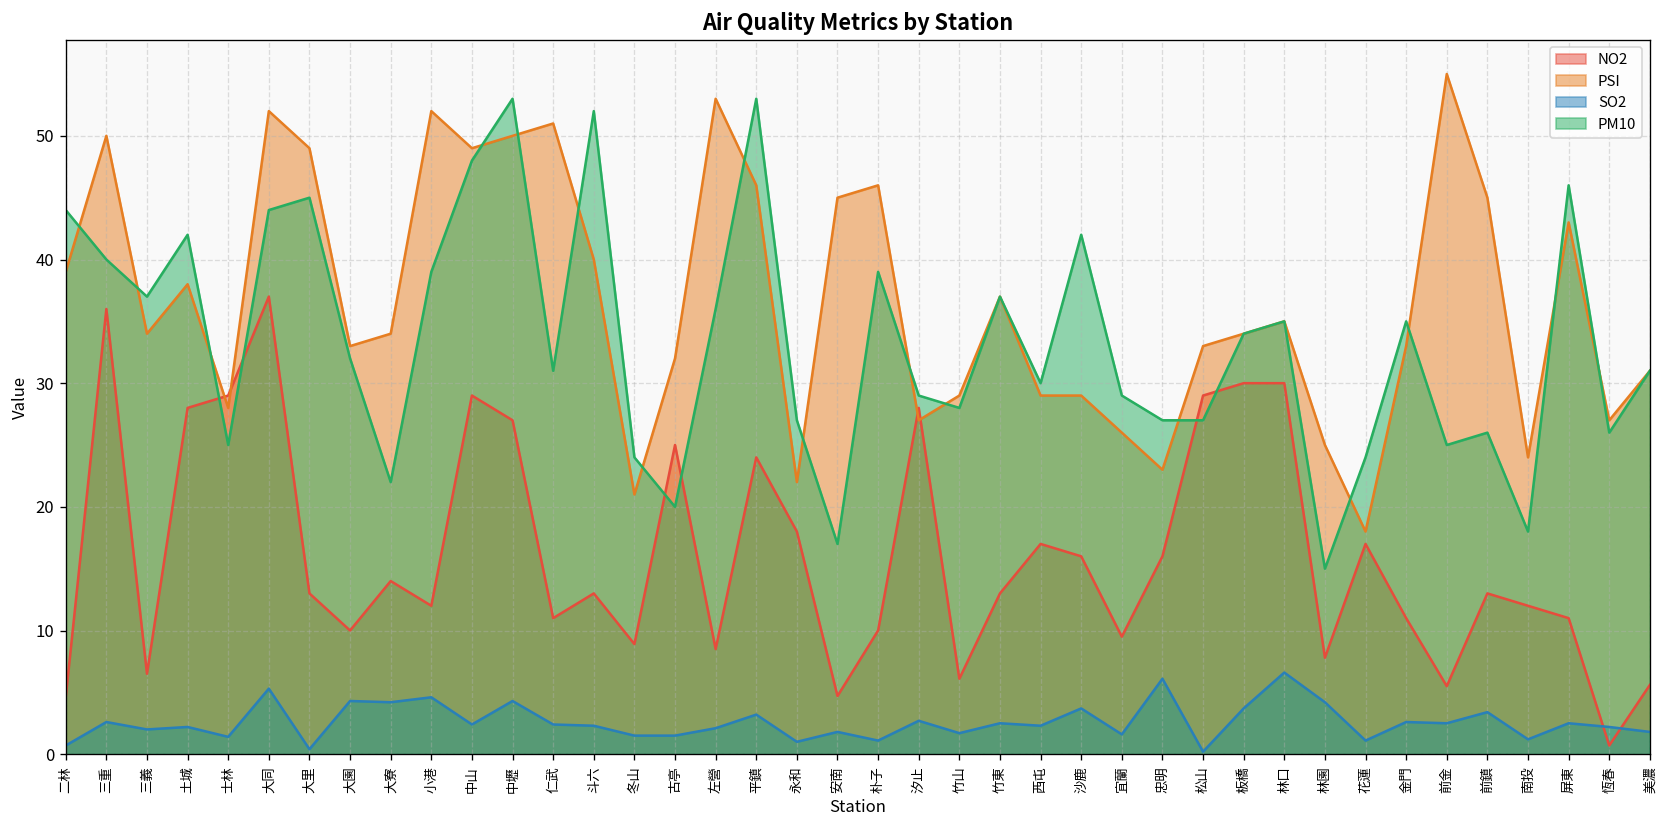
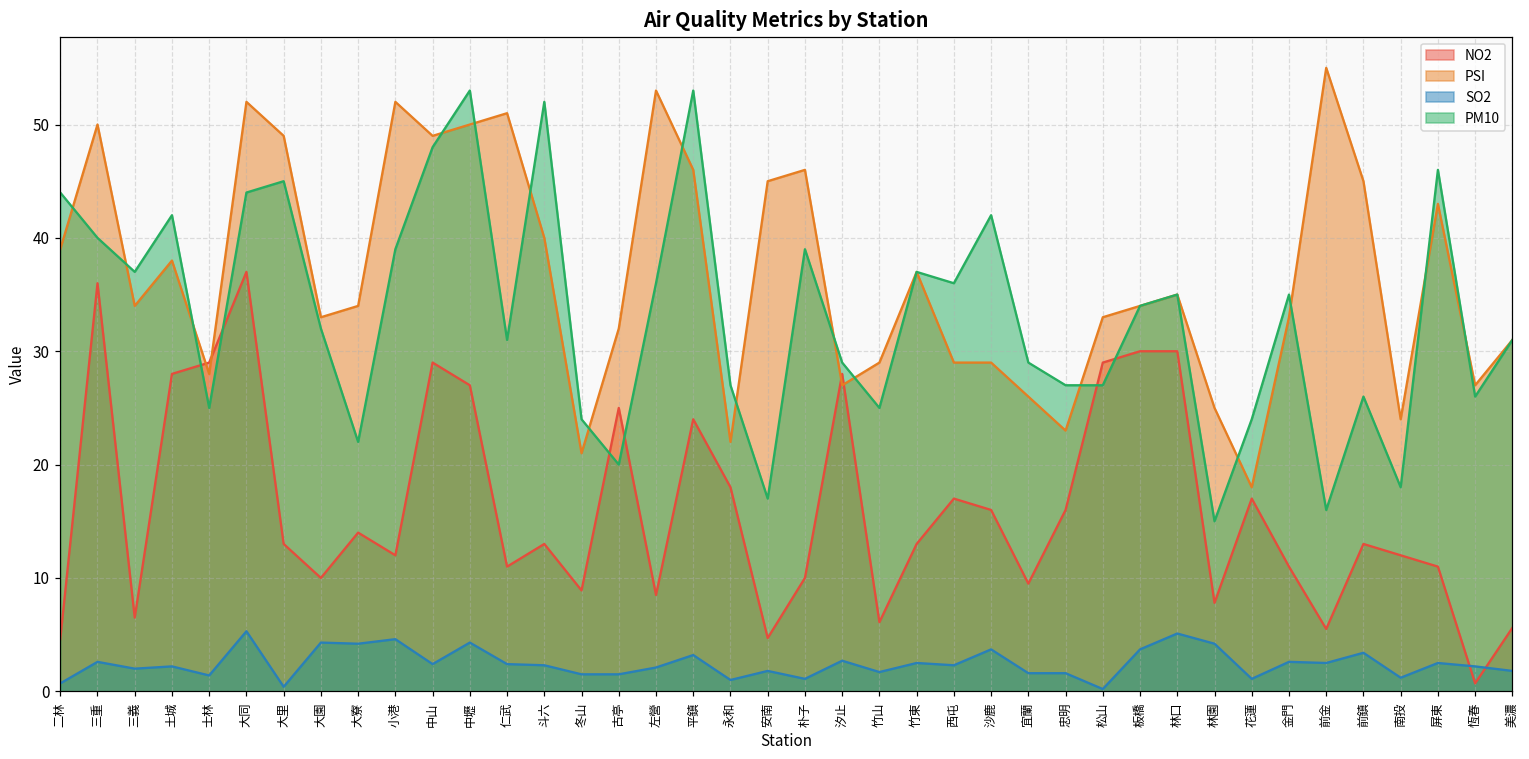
PM10, 竹山: 28 -> 25
PM10, 西屯: 30 -> 36
SO2, 忠明: 6.1 -> 1.6
SO2, 林口: 6.6 -> 5.1
PM10, 前金: 25 -> 16
